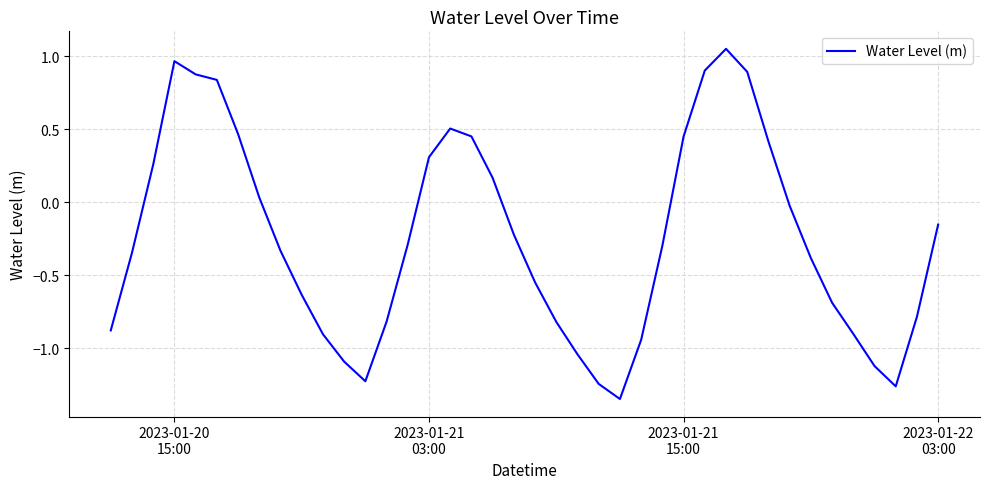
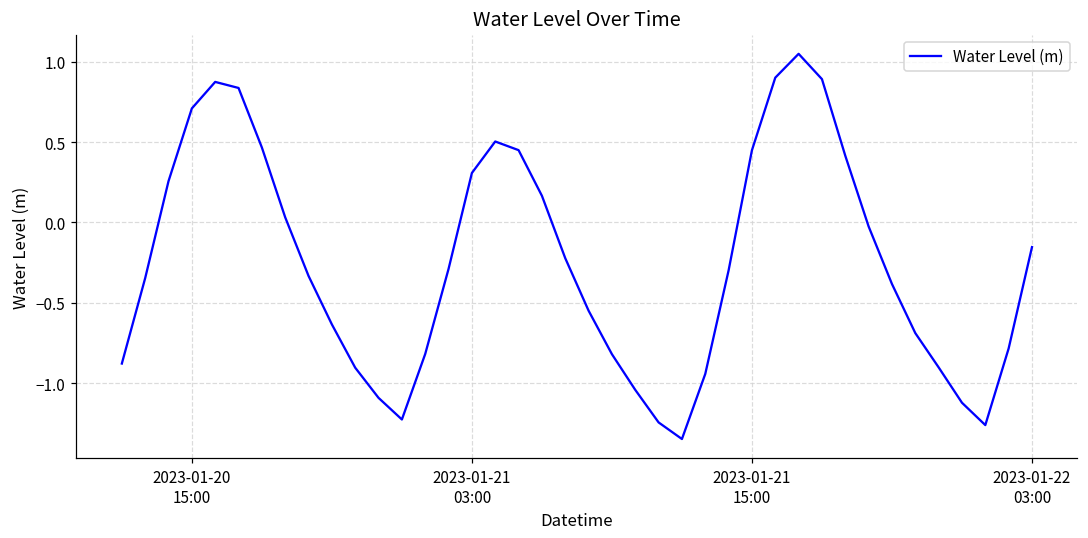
2023-01-20 15:00: 0.97 -> 0.71
